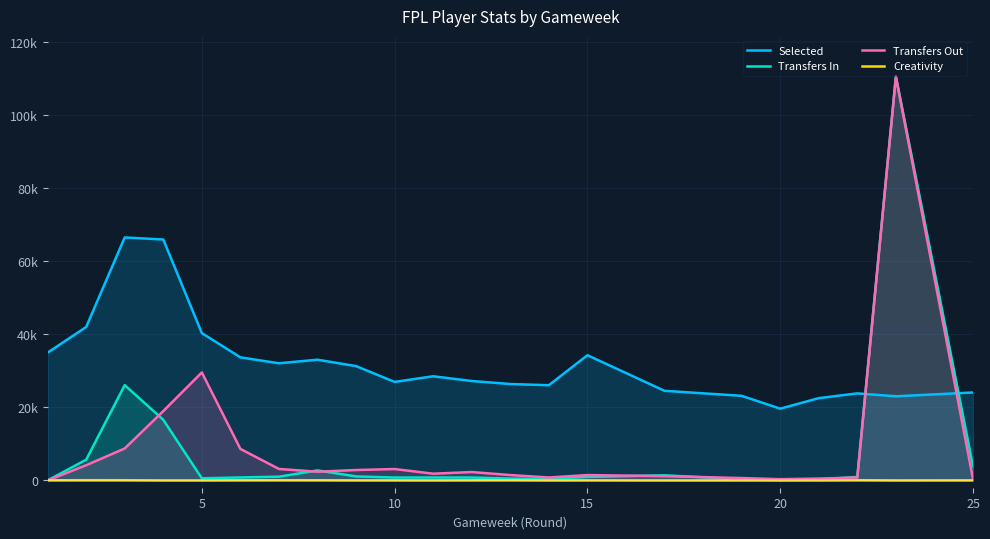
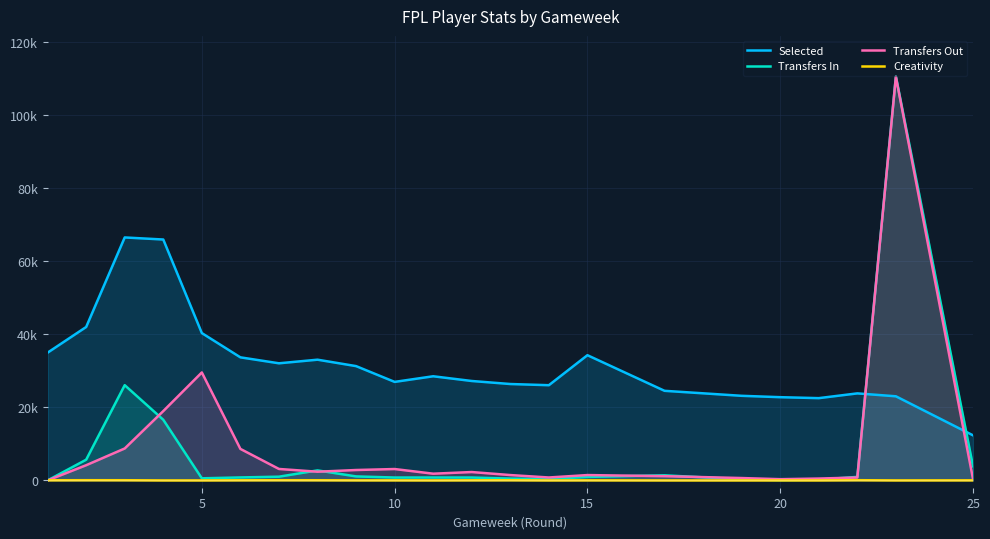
Selected, 20: 20000 -> 23000
Selected, 25: 24000 -> 12000
